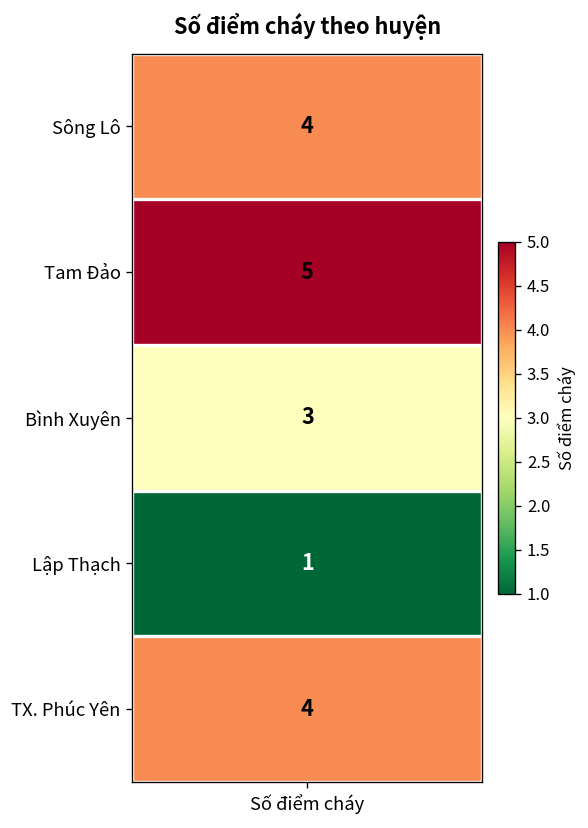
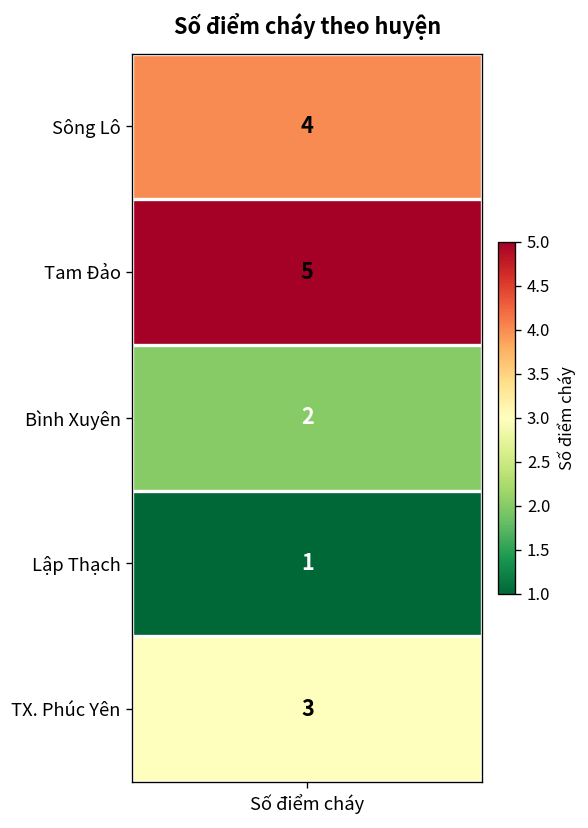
Bình Xuyên, Số điểm cháy: 3 -> 2
TX. Phúc Yên, Số điểm cháy: 4 -> 3
